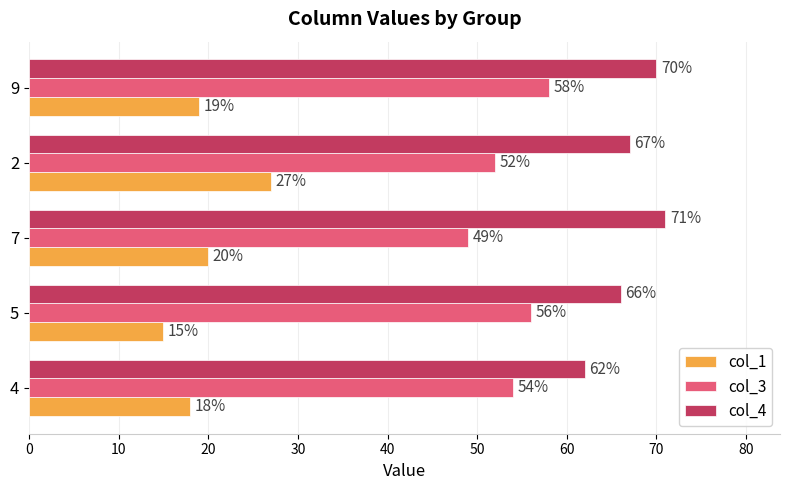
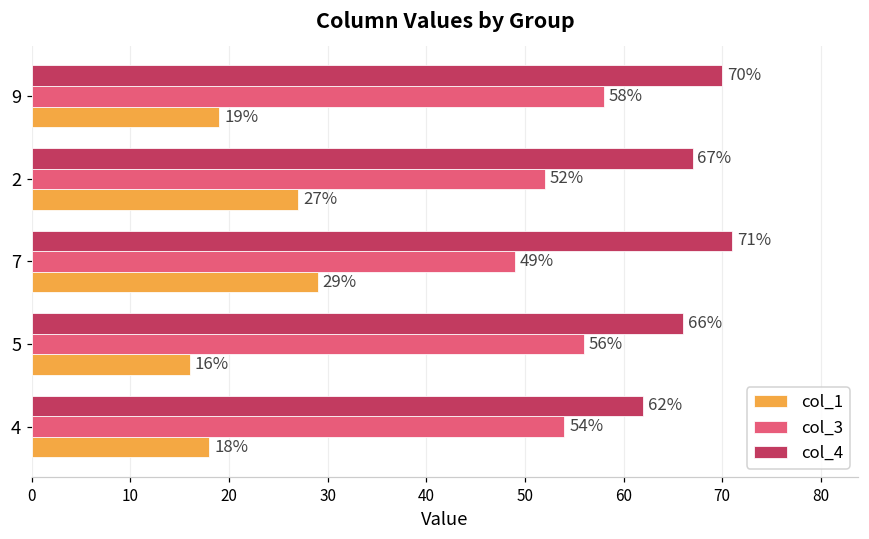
col_1, 7: 20% -> 29%
col_1, 5: 15% -> 16%
